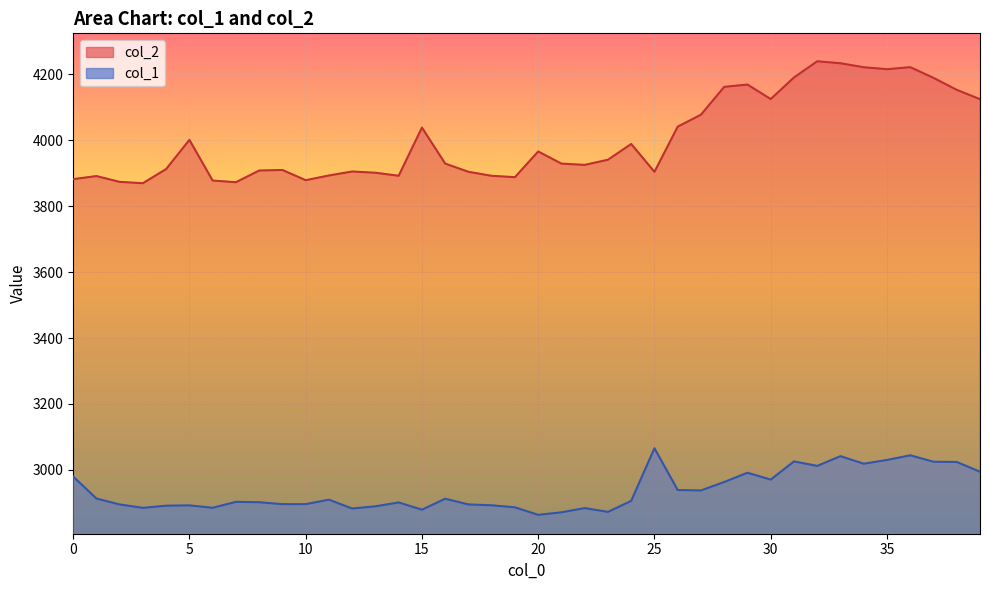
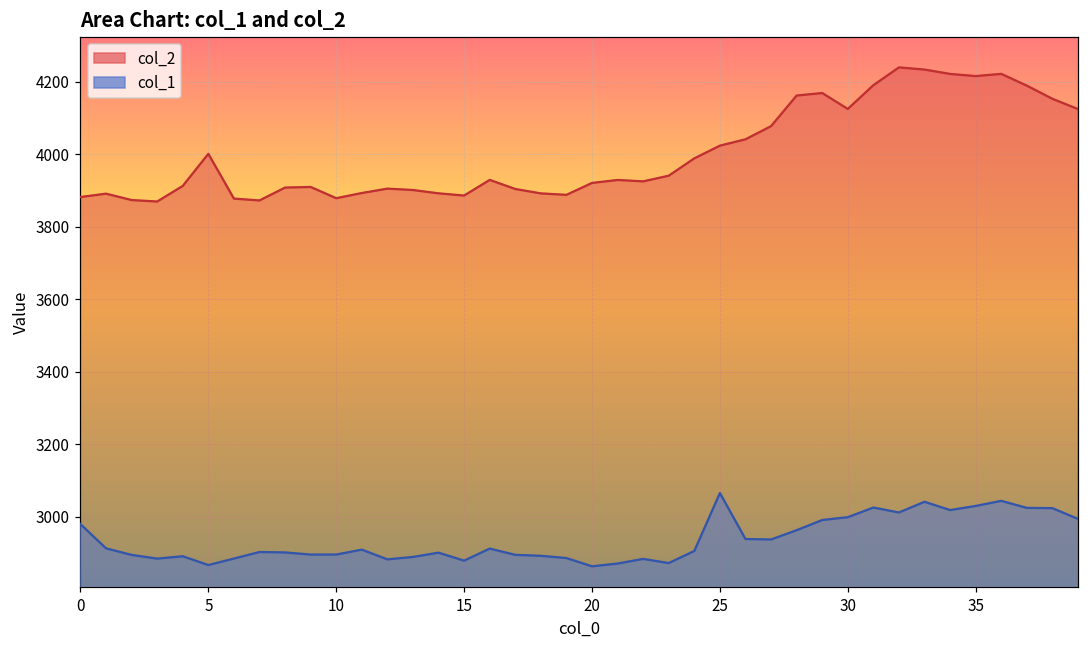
col_1, 5: 2890 -> 2870
col_2, 15: 4040 -> 3890
col_2, 20: 3970 -> 3920
col_2, 25: 3900 -> 4020
col_1, 30: 2970 -> 3000
